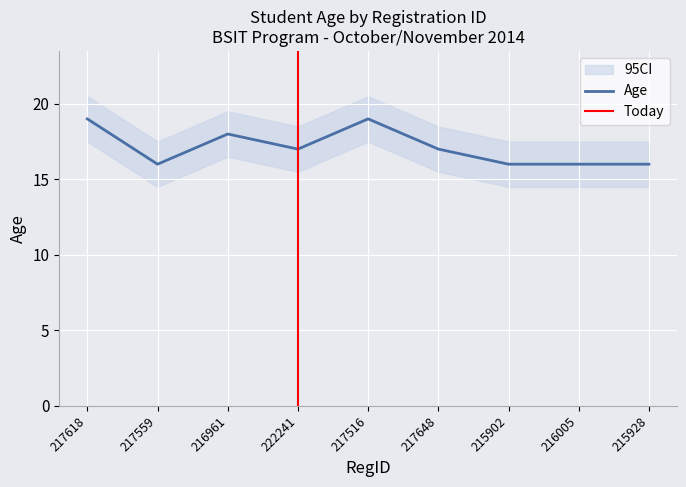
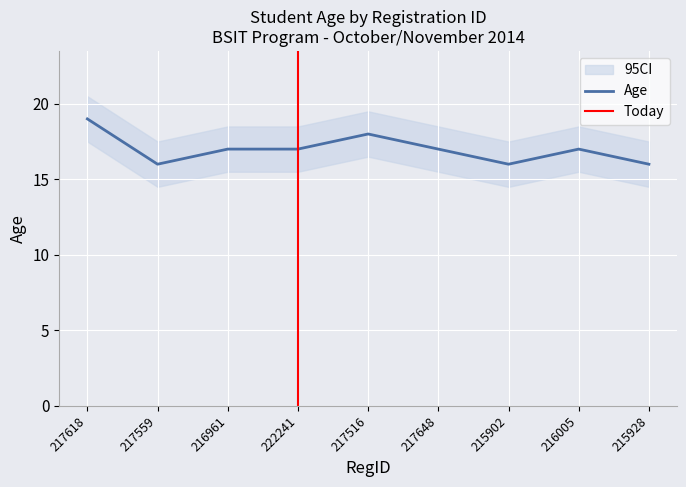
Age, 216961: 18 -> 17
Age, 217516: 19 -> 18
Age, 216005: 16 -> 17
